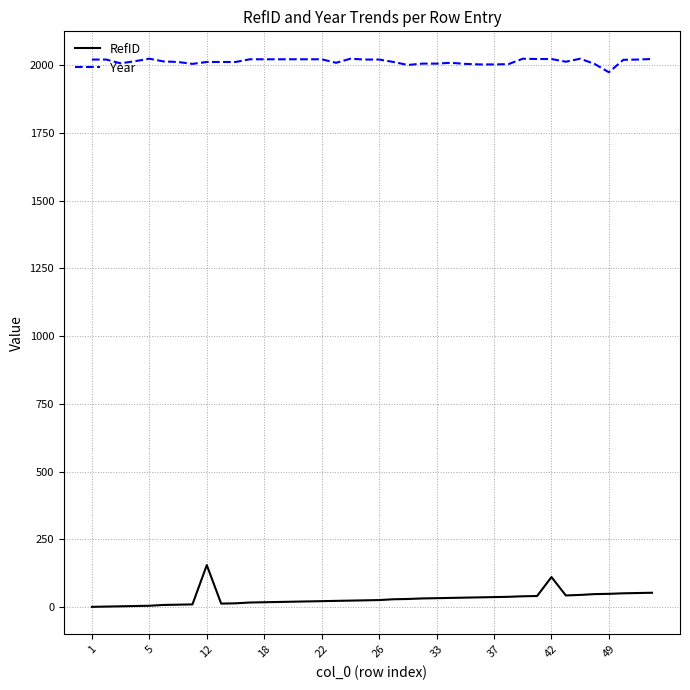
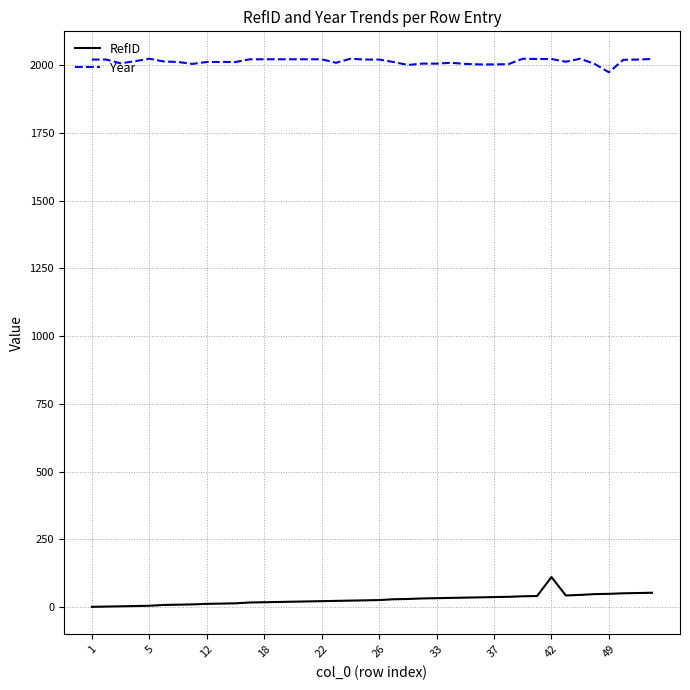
RefID, 12: 160 -> 10
